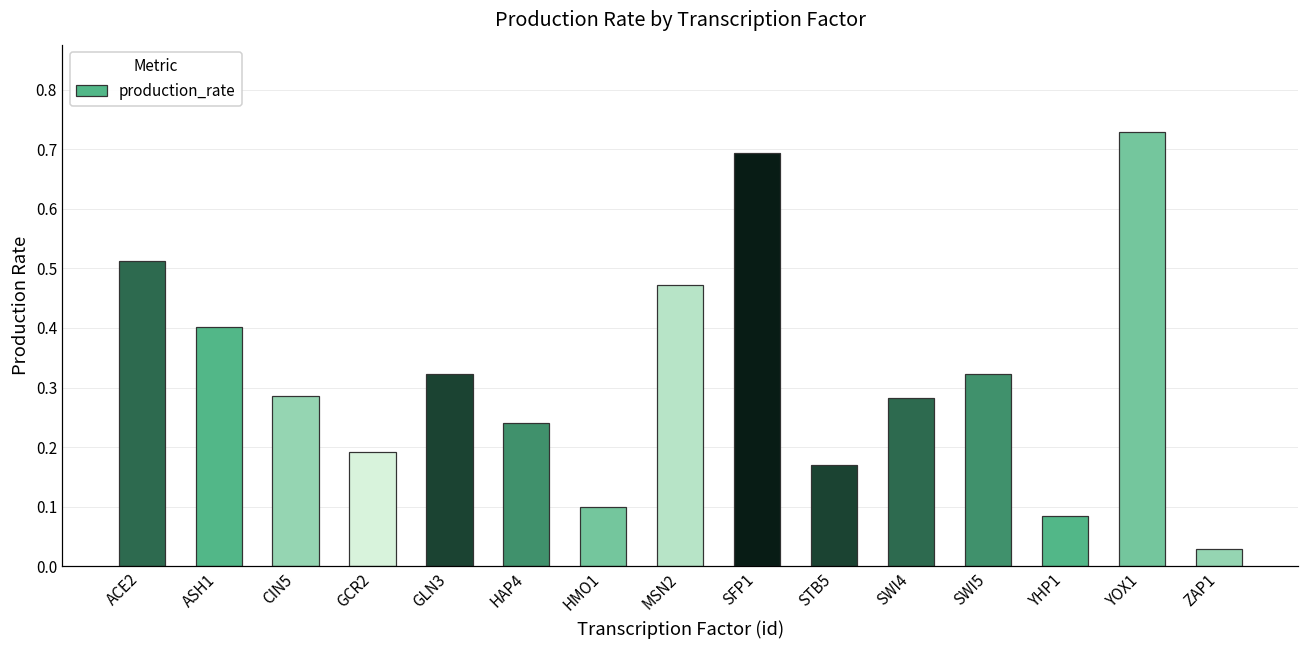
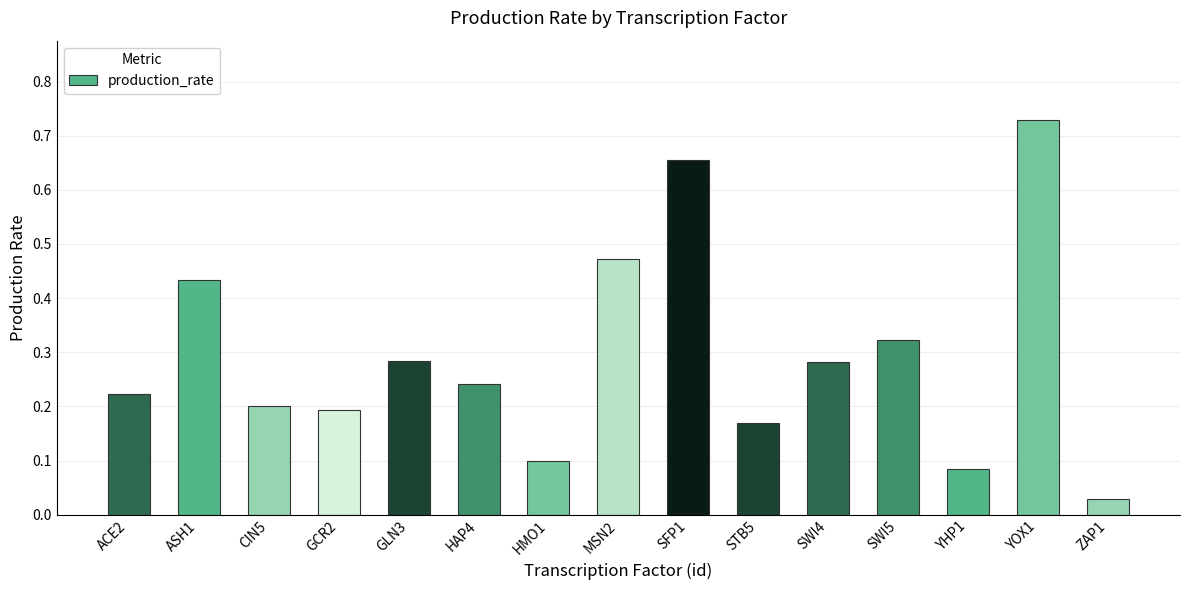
ACE2: 0.51 -> 0.22
ASH1: 0.40 -> 0.43
CIN5: 0.29 -> 0.20
GLN3: 0.32 -> 0.28
SFP1: 0.69 -> 0.66
